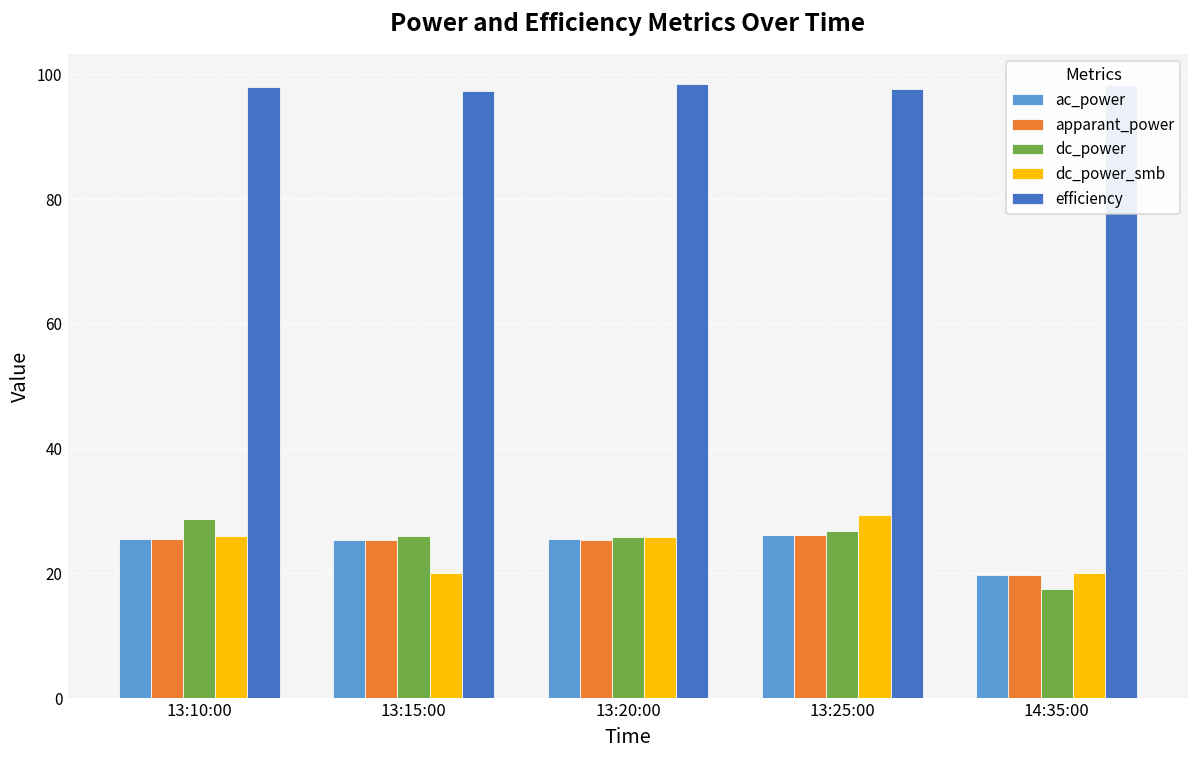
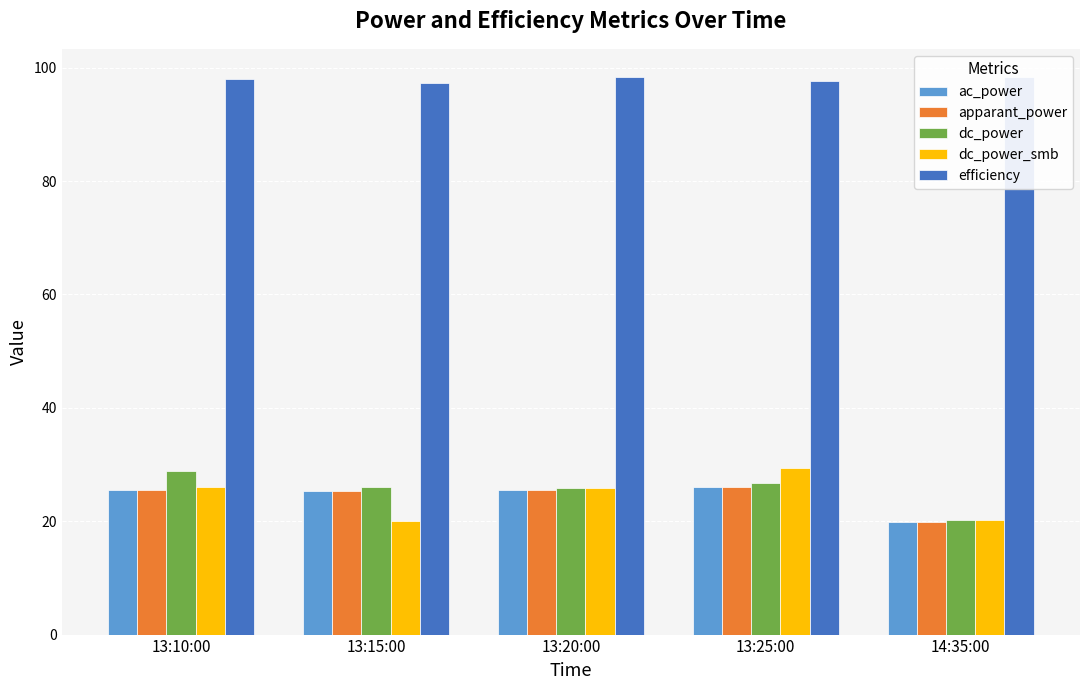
dc_power, 14:35:00: 17 -> 20
